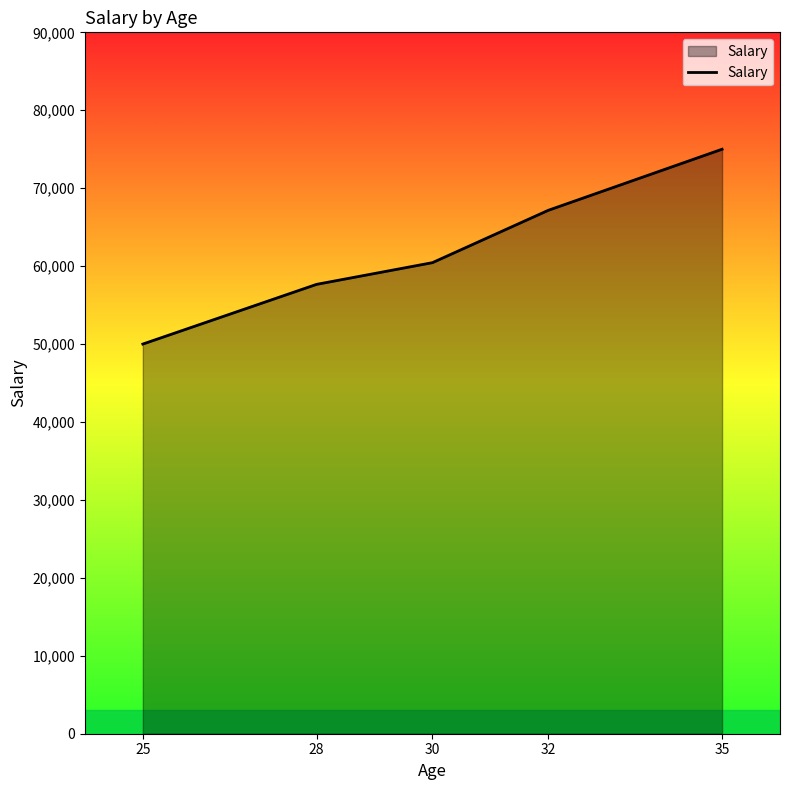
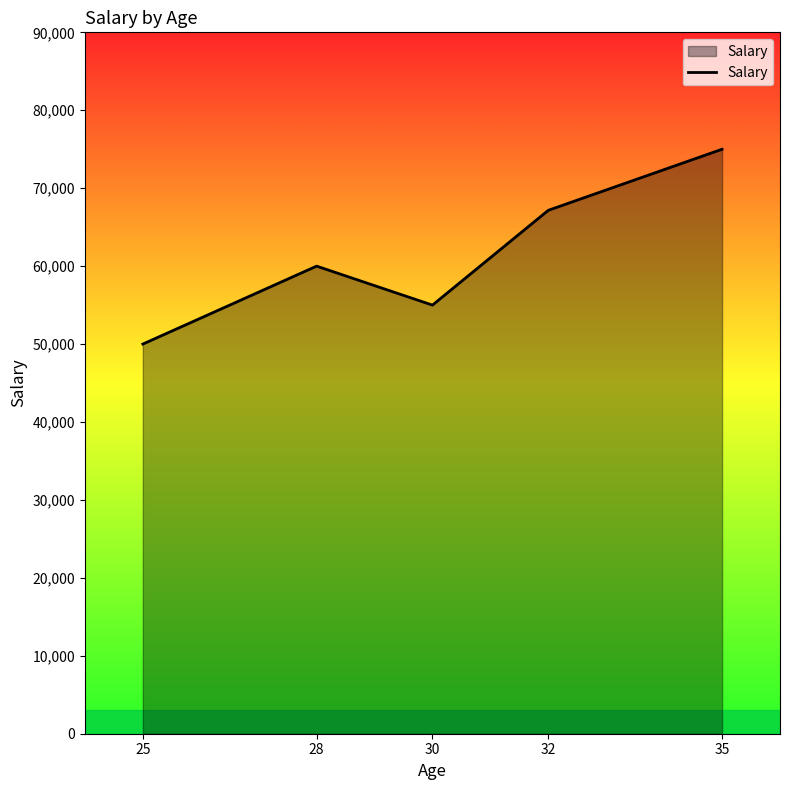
28: 58,000 -> 60,000
30: 60,000 -> 55,000
